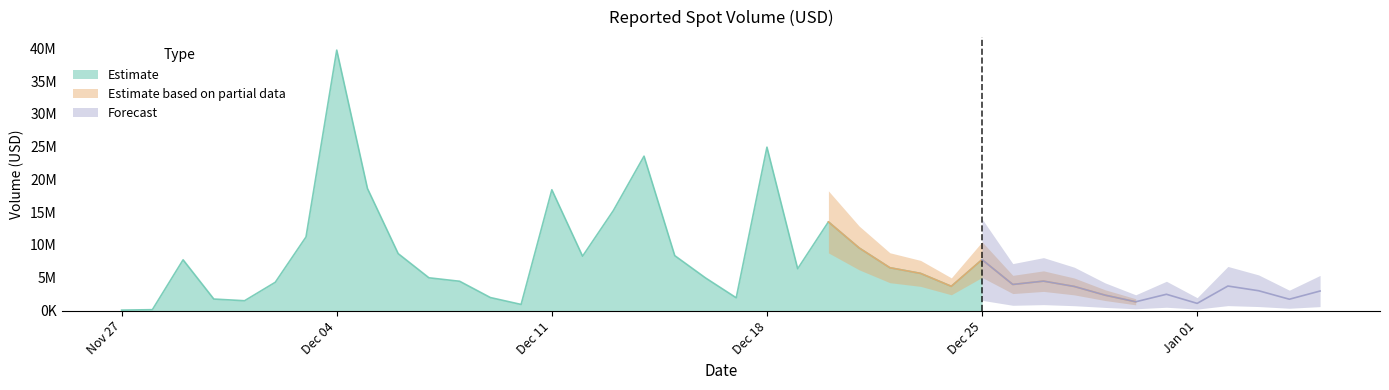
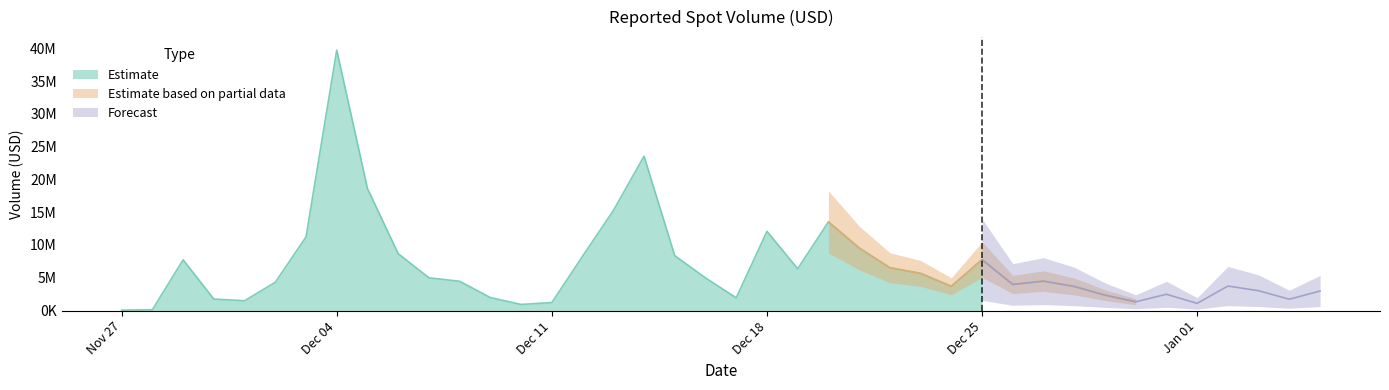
Estimate, Dec 11: 18000000 -> 1000000
Estimate, Dec 18: 25000000 -> 12000000
